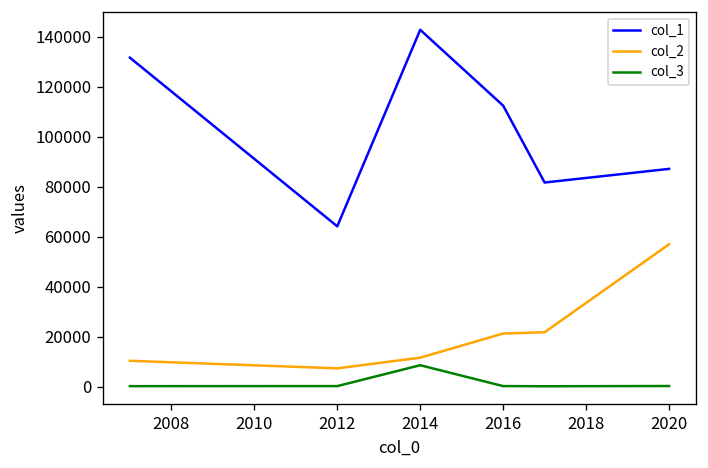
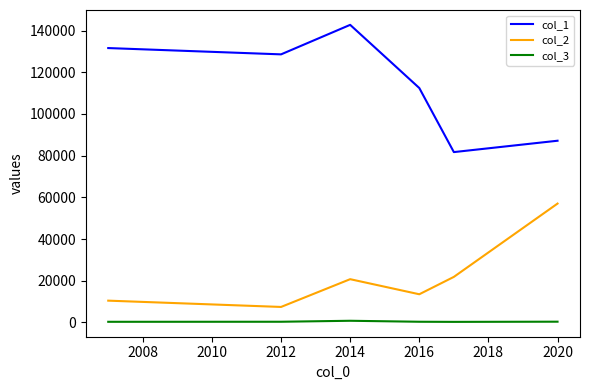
col_1, 2012: 64000 -> 129000
col_2, 2014: 12000 -> 21000
col_3, 2014: 9000 -> 1000
col_2, 2016: 21000 -> 14000
